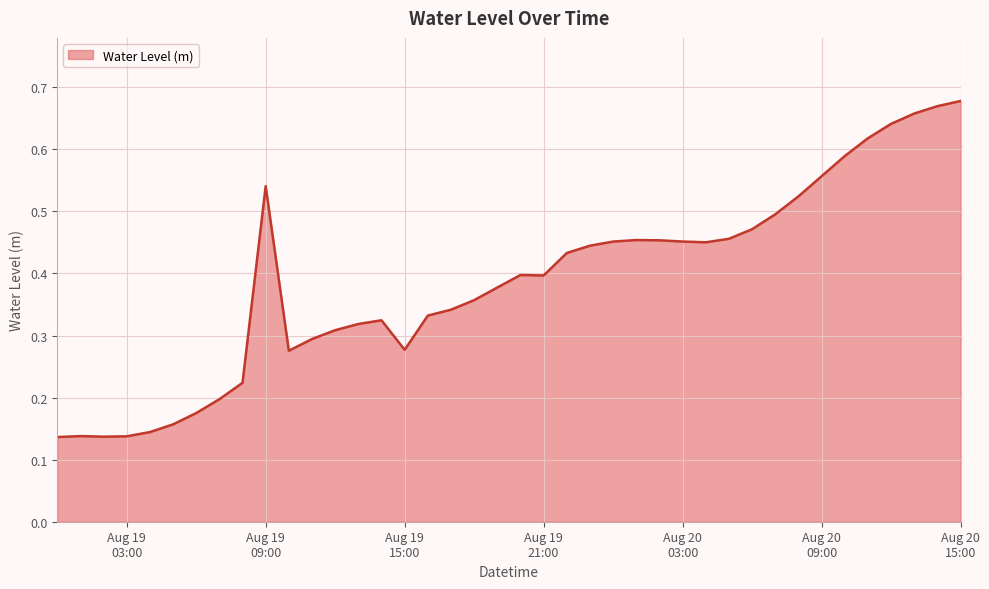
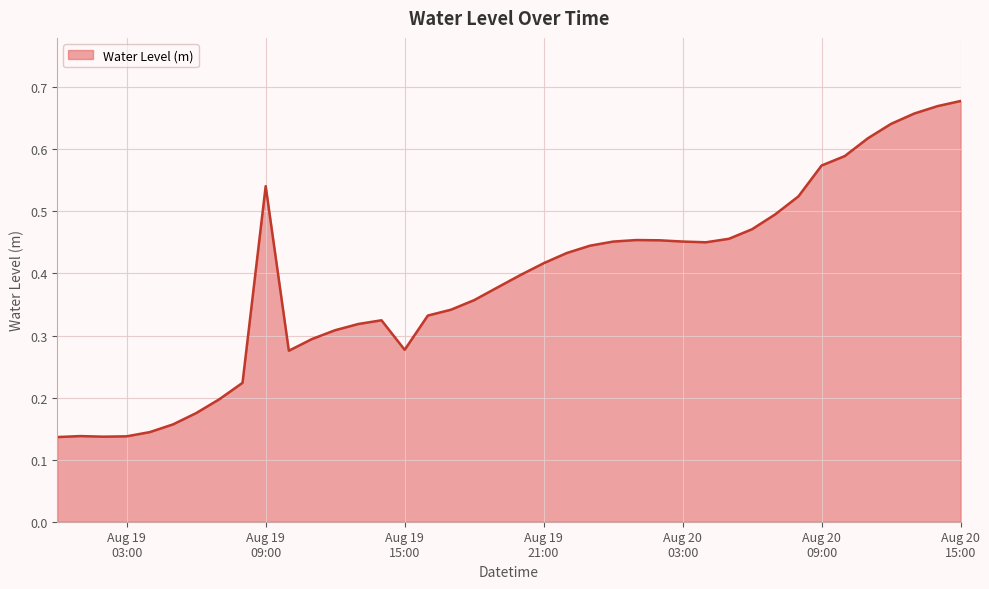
Aug 19 21:00: 0.40 -> 0.42
Aug 20 09:00: 0.56 -> 0.57
